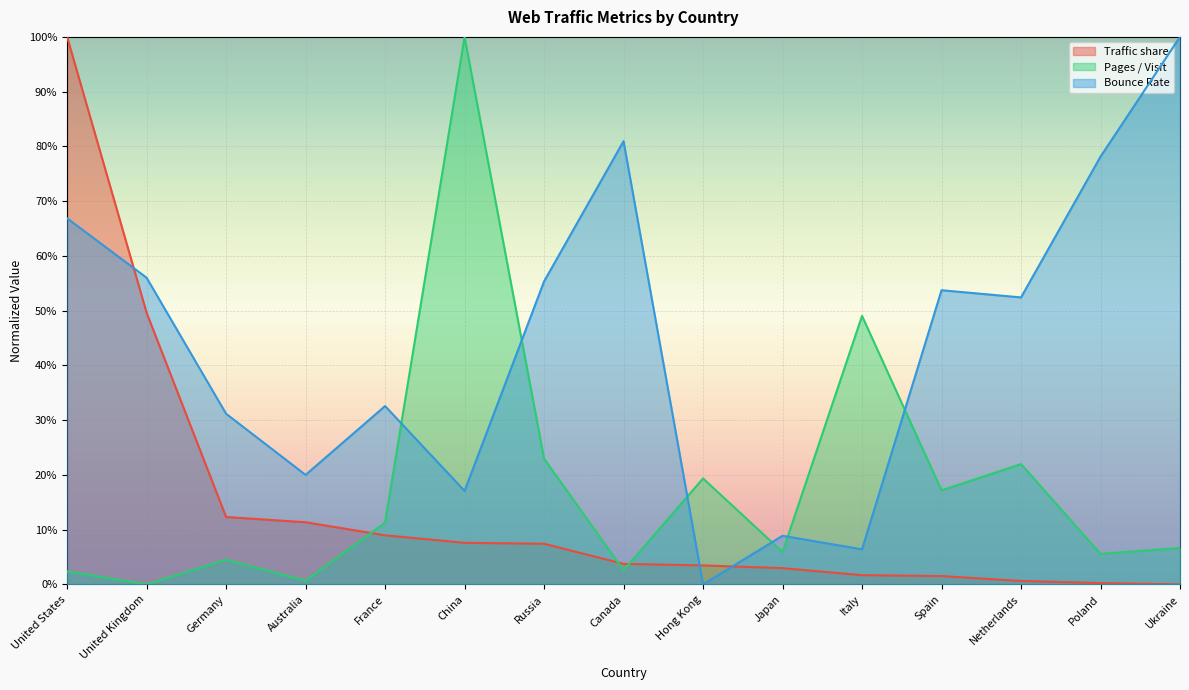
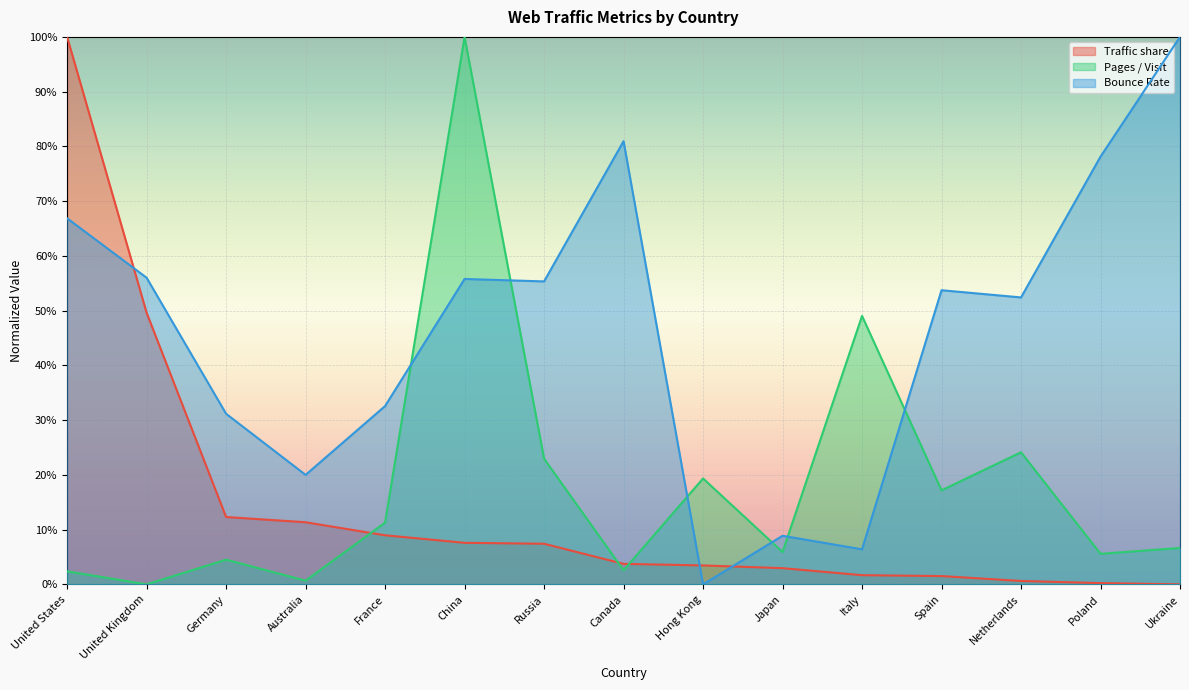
Bounce Rate, China: 17% -> 56%
Pages / Visit, Netherlands: 22% -> 24%
